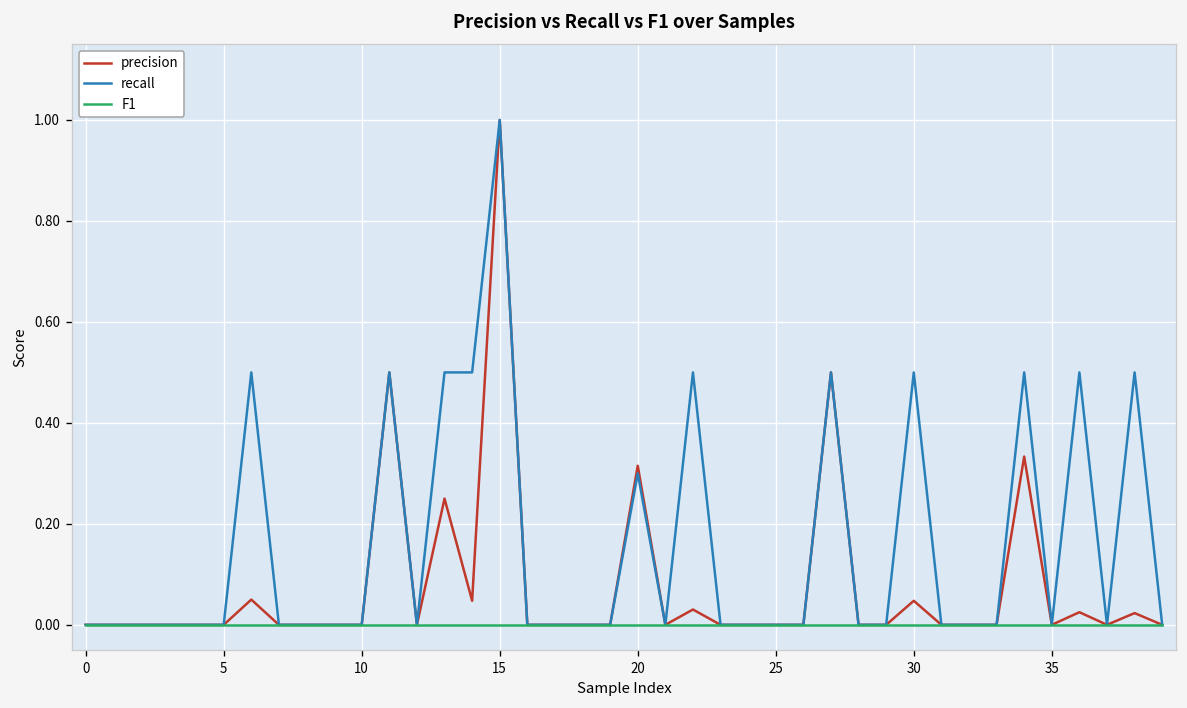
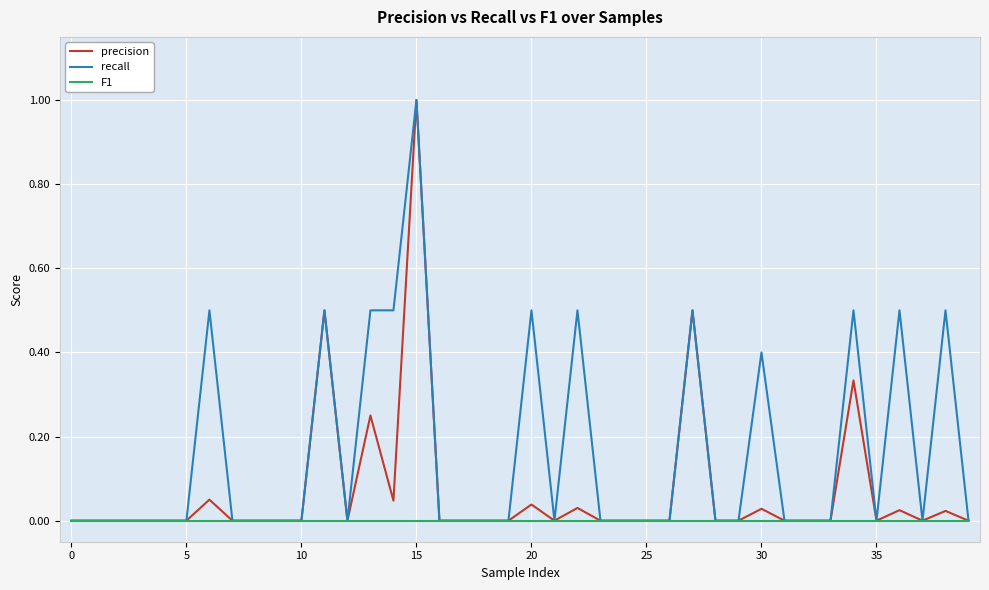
precision, 20: 0.32 -> 0.04
recall, 20: 0.3 -> 0.5
precision, 30: 0.05 -> 0.03
recall, 30: 0.5 -> 0.4
